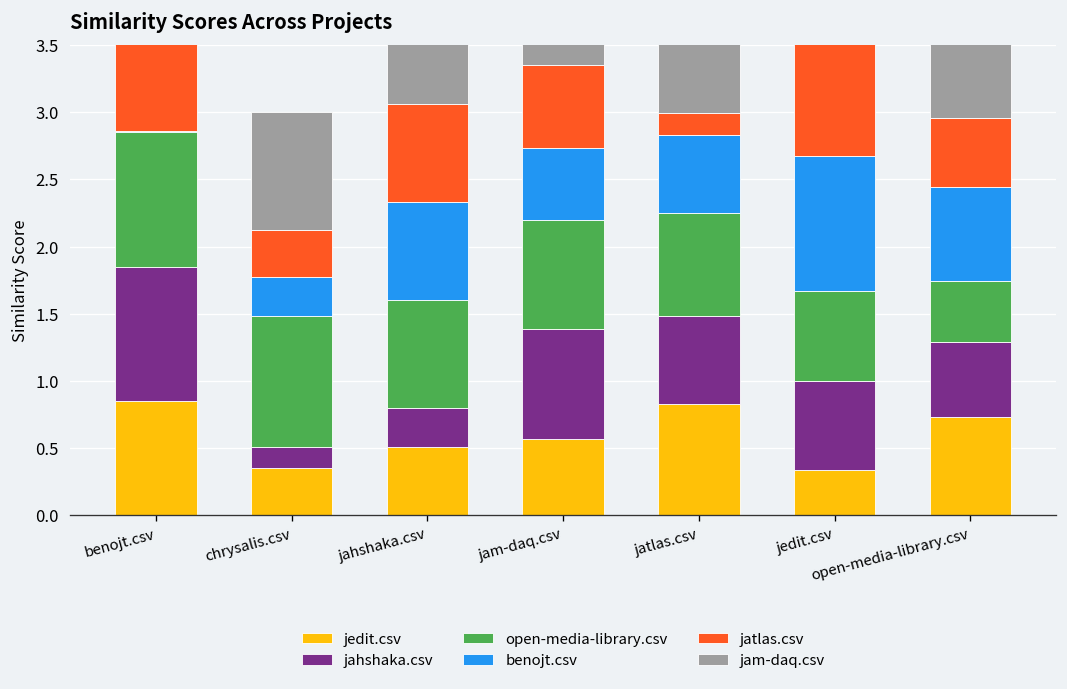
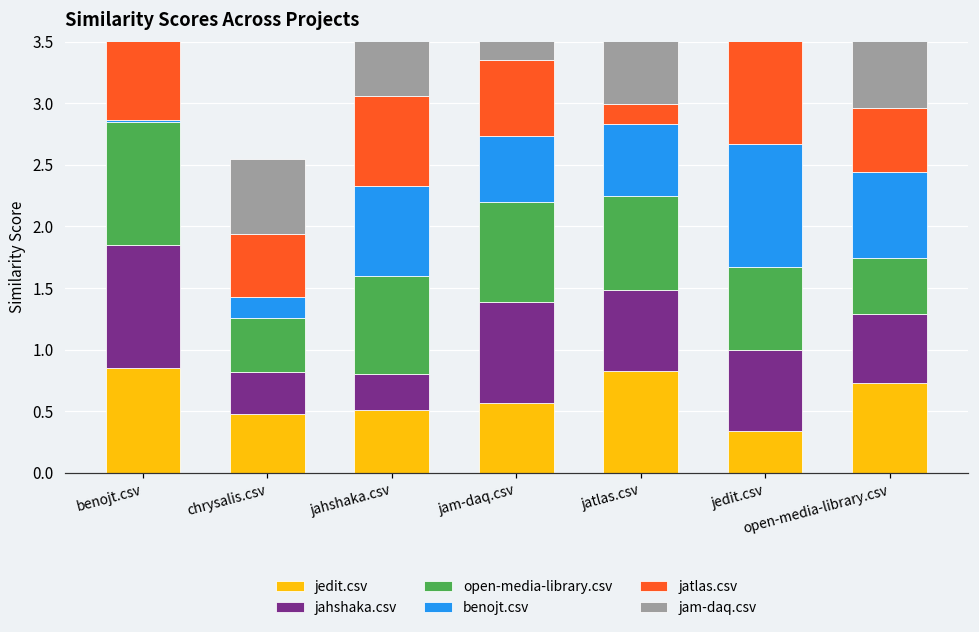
jedit.csv, chrysalis.csv: 0.35 -> 0.48
jahshaka.csv, chrysalis.csv: 0.16 -> 0.34
open-media-library.csv, chrysalis.csv: 0.97 -> 0.44
benojt.csv, chrysalis.csv: 0.29 -> 0.17
jatlas.csv, chrysalis.csv: 0.35 -> 0.51
jam-daq.csv, chrysalis.csv: 0.88 -> 0.61
